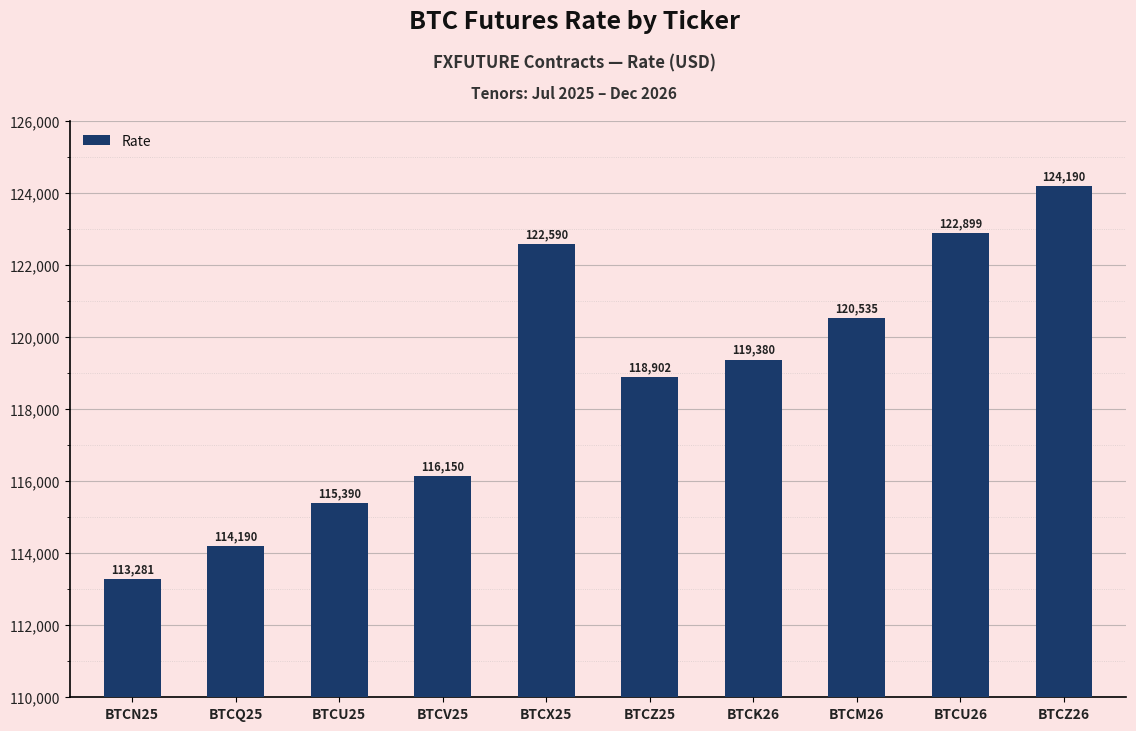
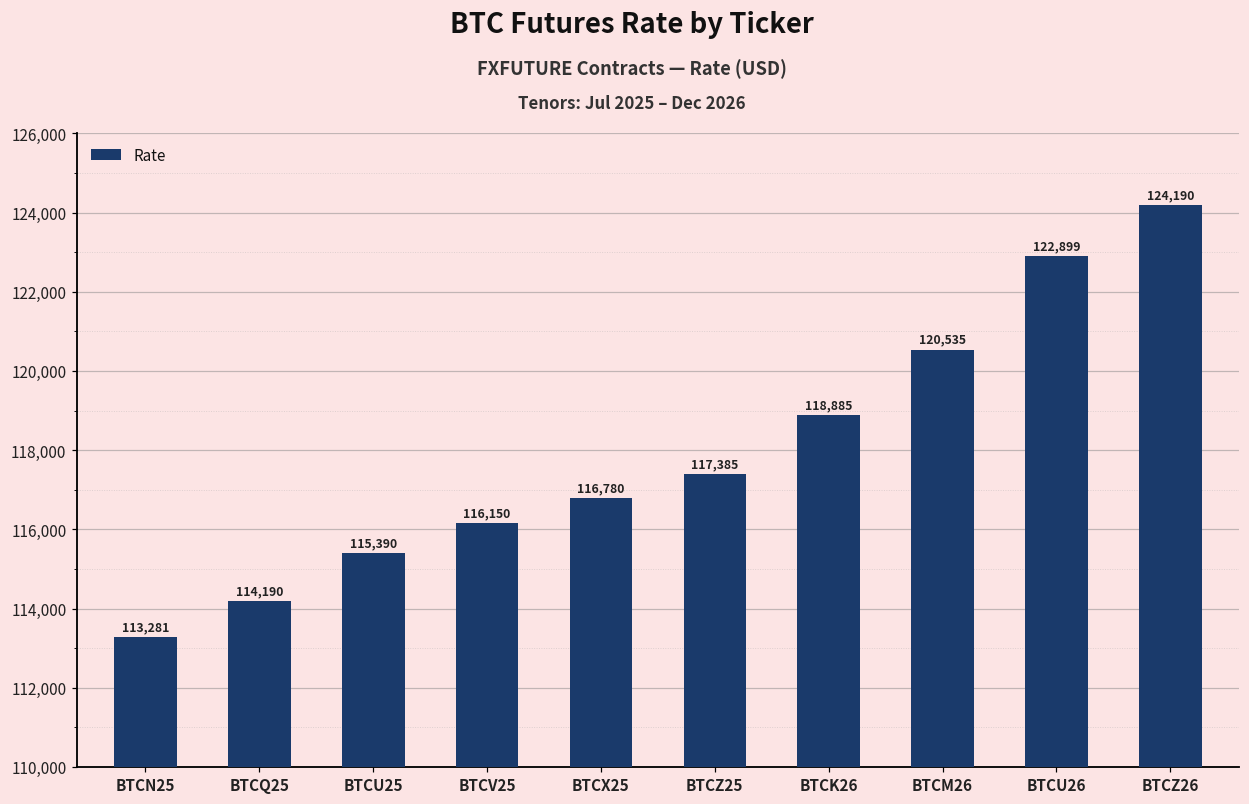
BTCX25: 122,590 -> 116,780
BTCZ25: 118,902 -> 117,385
BTCK26: 119,380 -> 118,885
